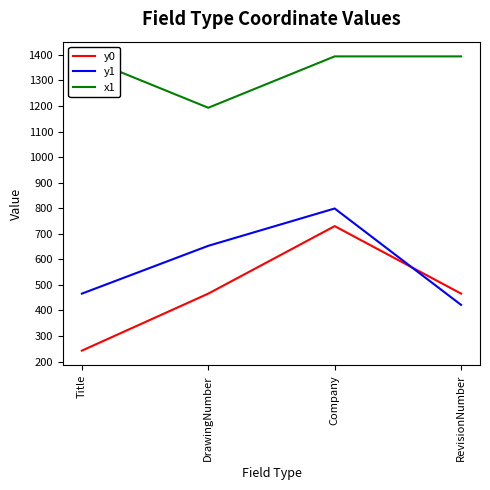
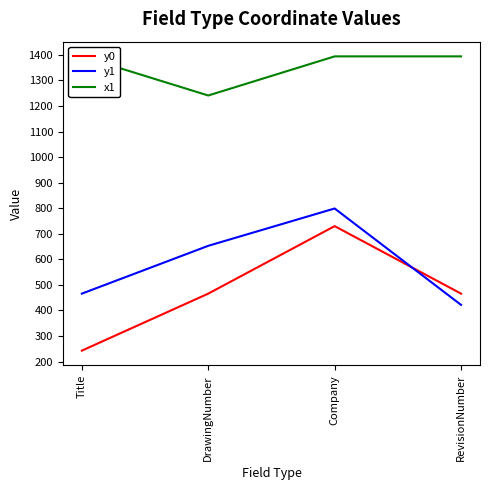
x1, DrawingNumber: 1190 -> 1240
